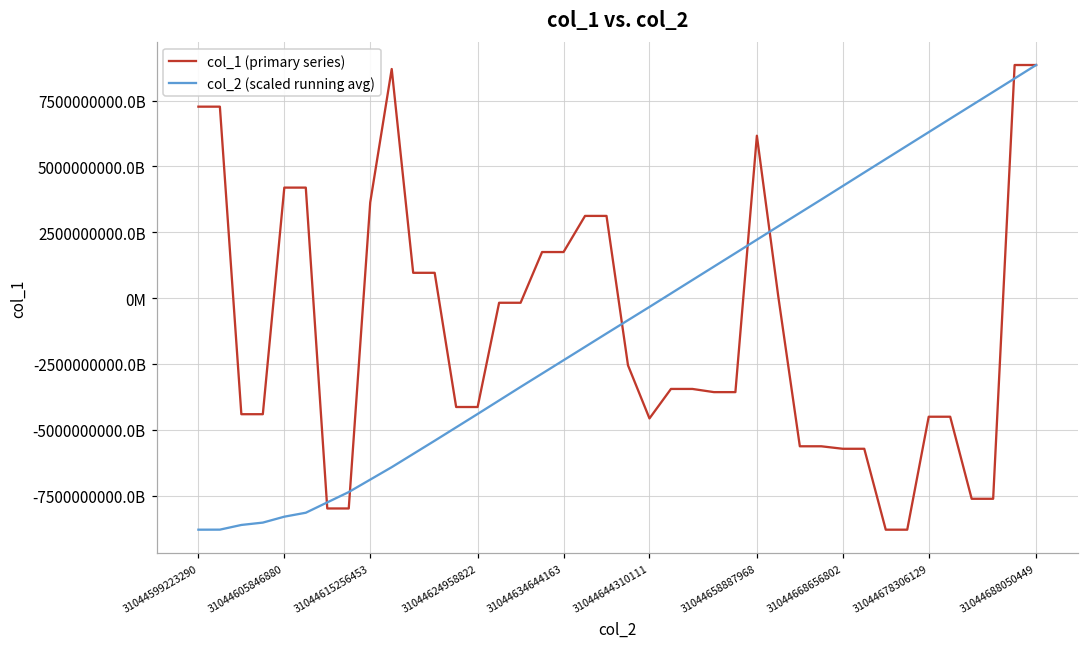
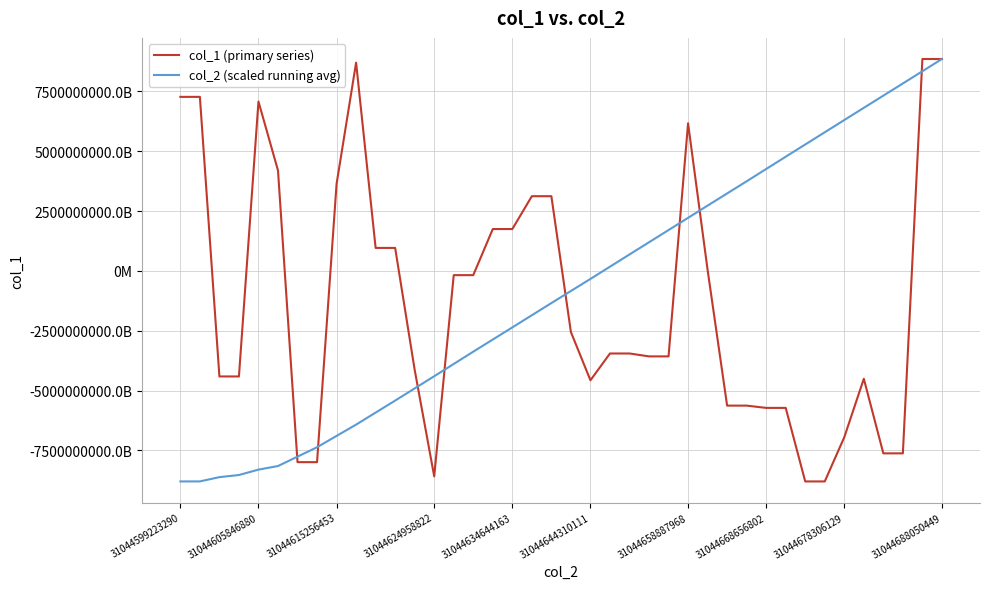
col_1 (primary series), 31044605846880: 4200000000000000000 -> 7100000000000000000
col_1 (primary series), 31044624958822: -4100000000000000000 -> -8600000000000000000
col_1 (primary series), 31044678306129: -4500000000000000000 -> -6900000000000000000
